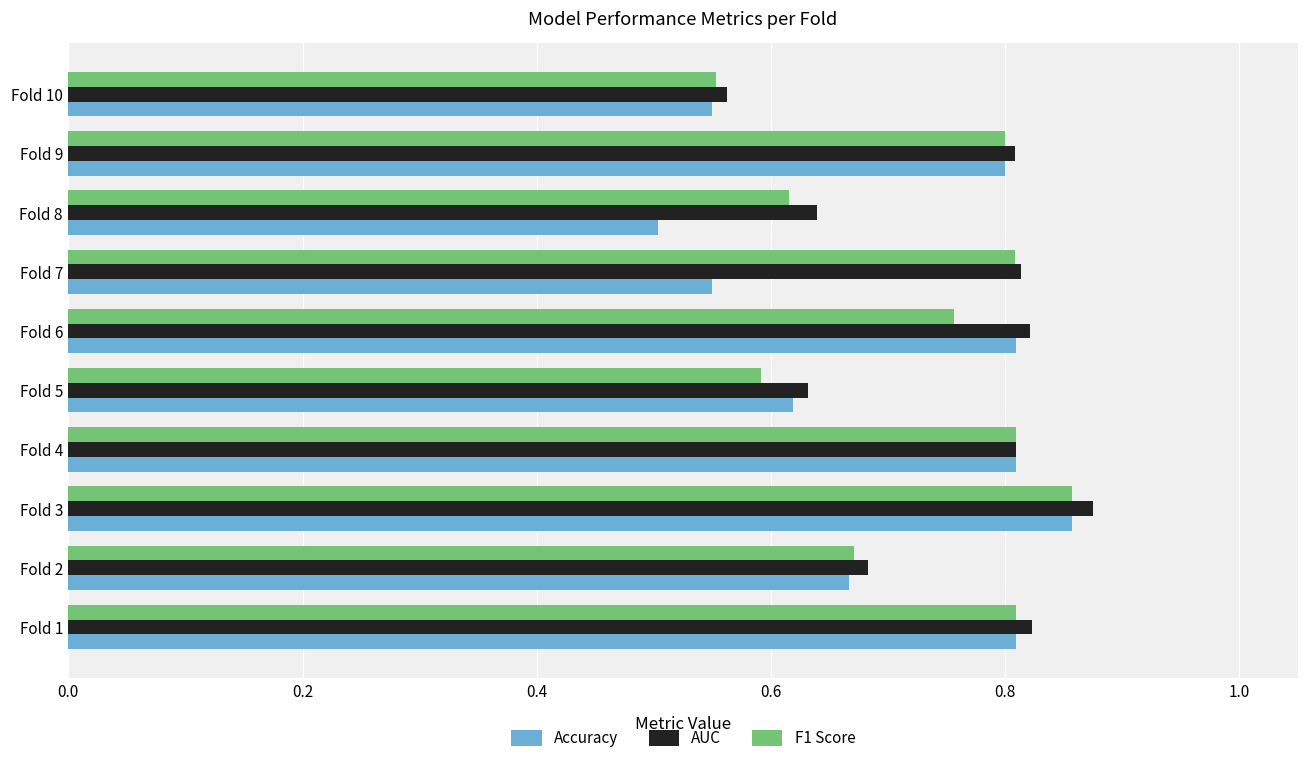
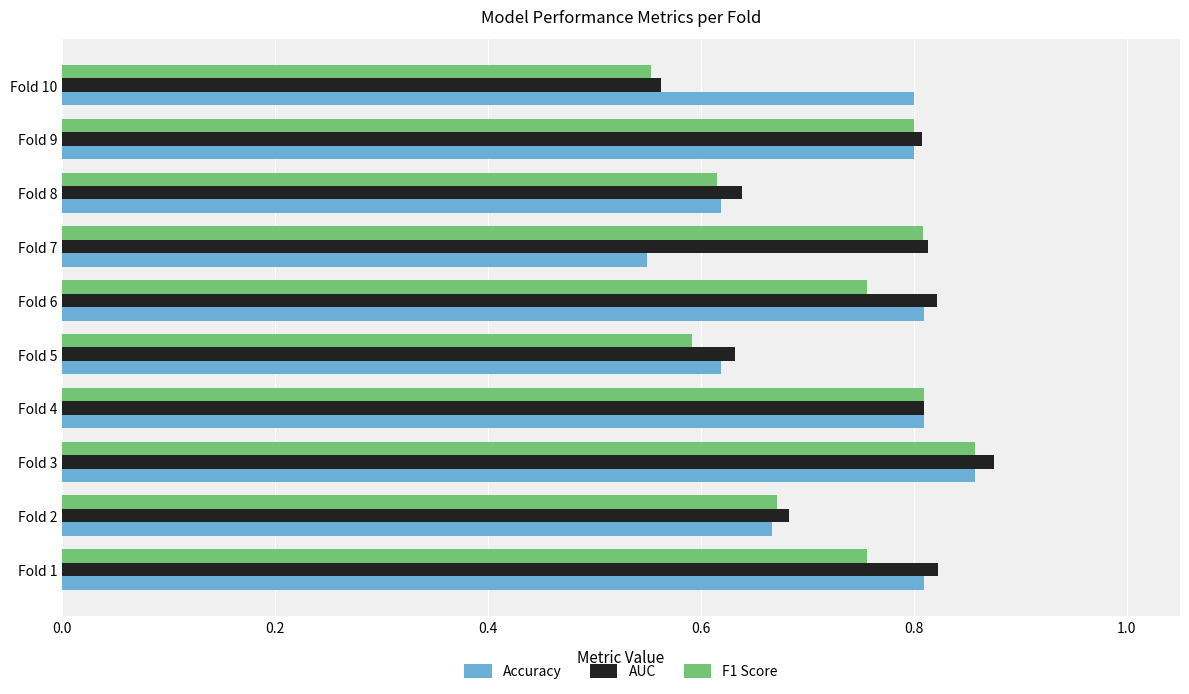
Accuracy, Fold 10: 0.55 -> 0.80
Accuracy, Fold 8: 0.504 -> 0.619
F1 Score, Fold 1: 0.810 -> 0.756
